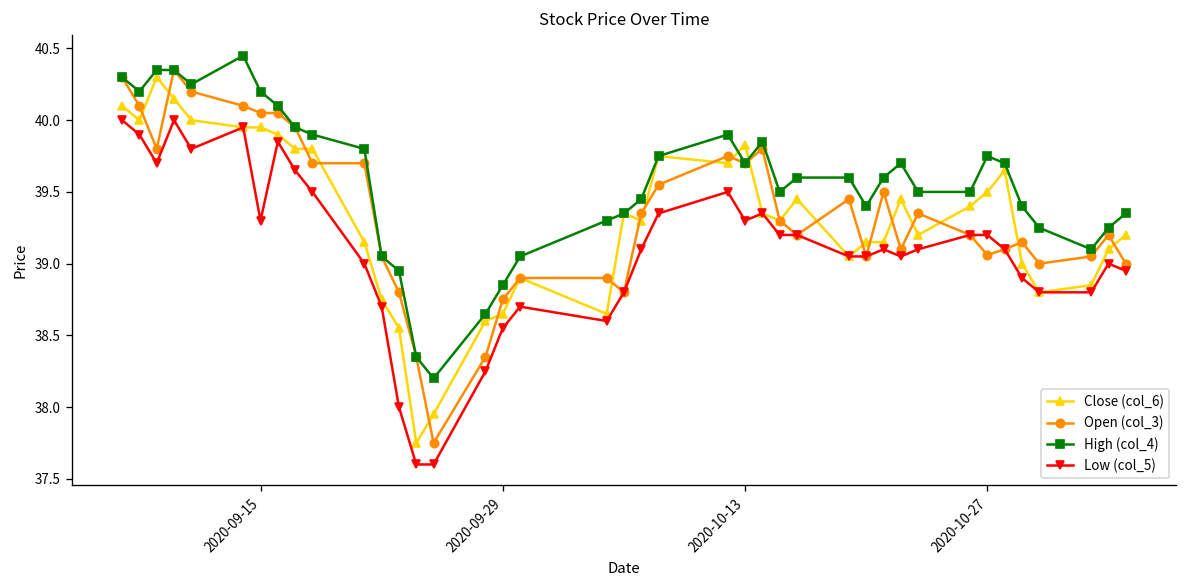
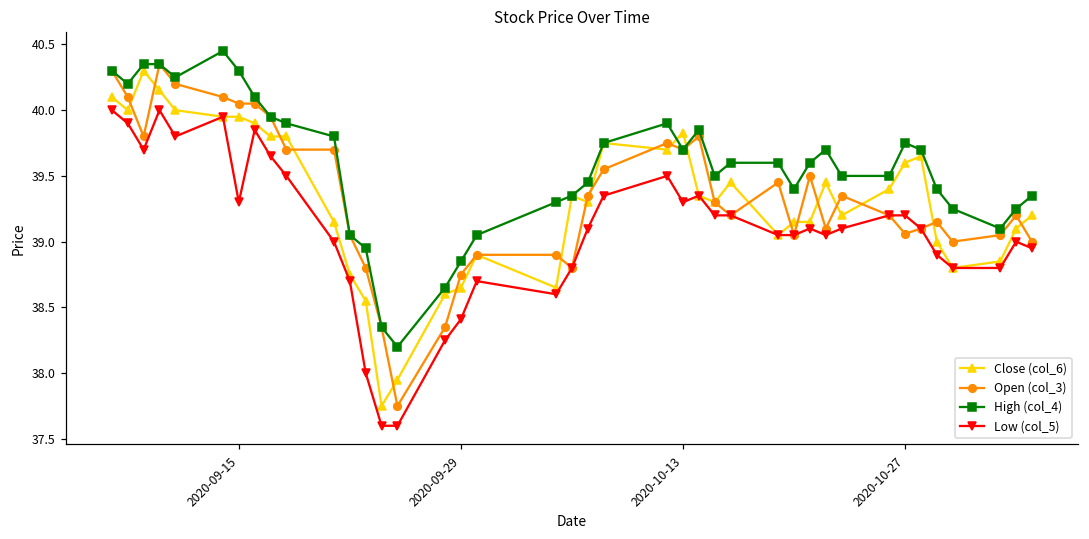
High (col_4), 2020-09-15: 40.2 -> 40.3
Low (col_5), 2020-09-29: 38.55 -> 38.41
Close (col_6), 2020-10-27: 39.5 -> 39.6
